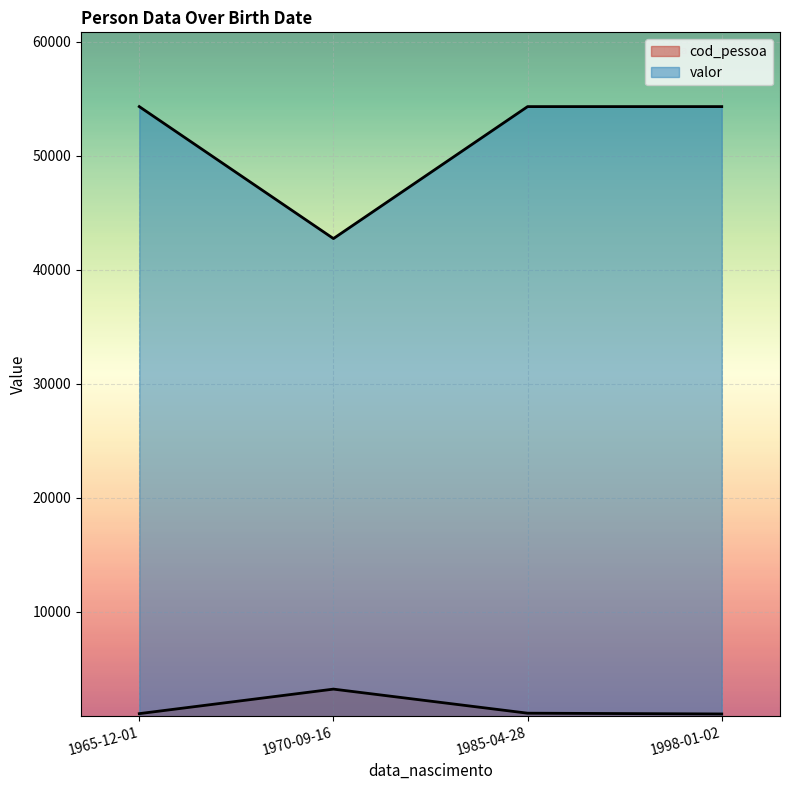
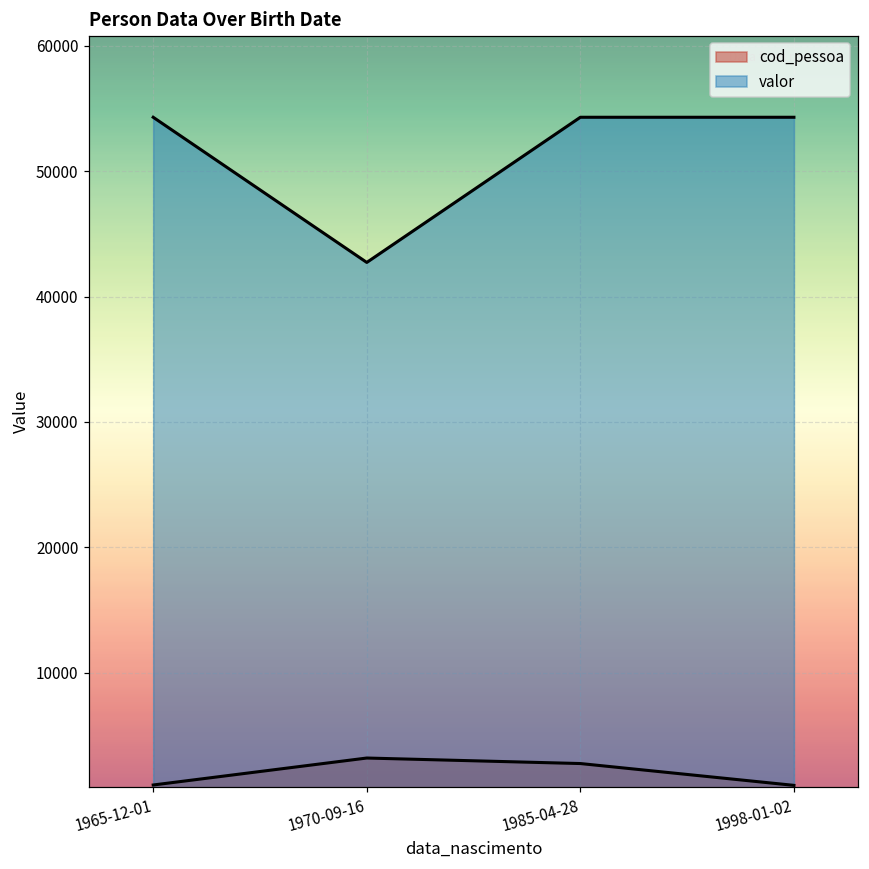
cod_pessoa, 1985-04-28: 1100 -> 2800
